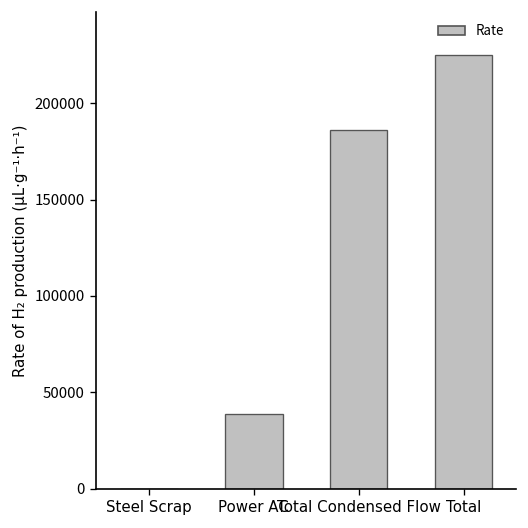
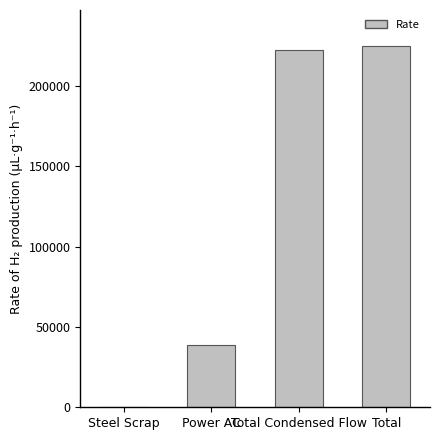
Total Condensed Flow: 186000 -> 222000
